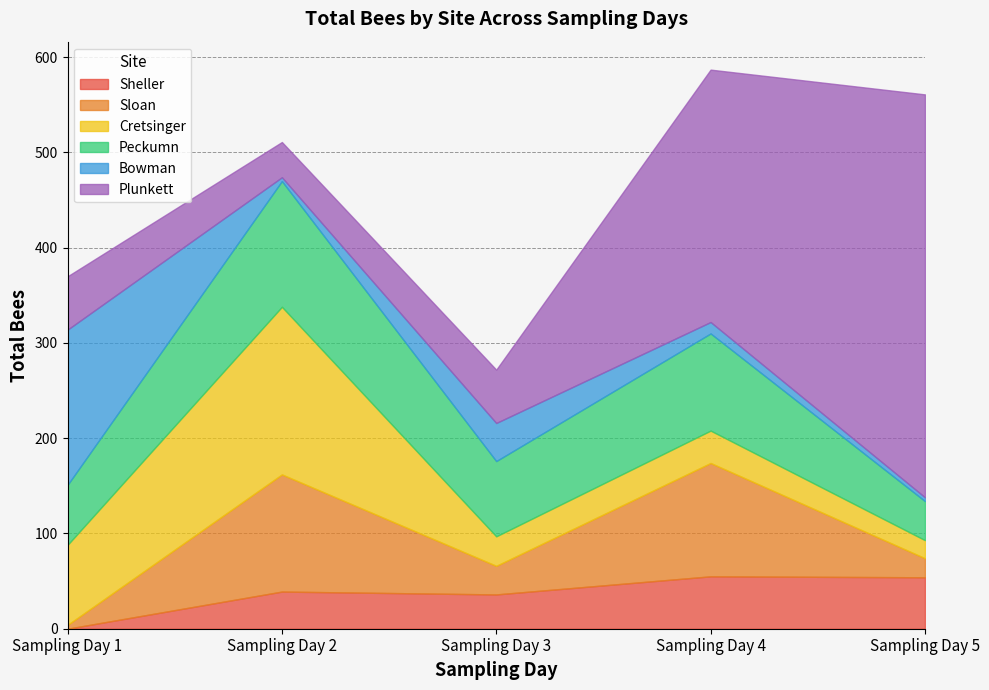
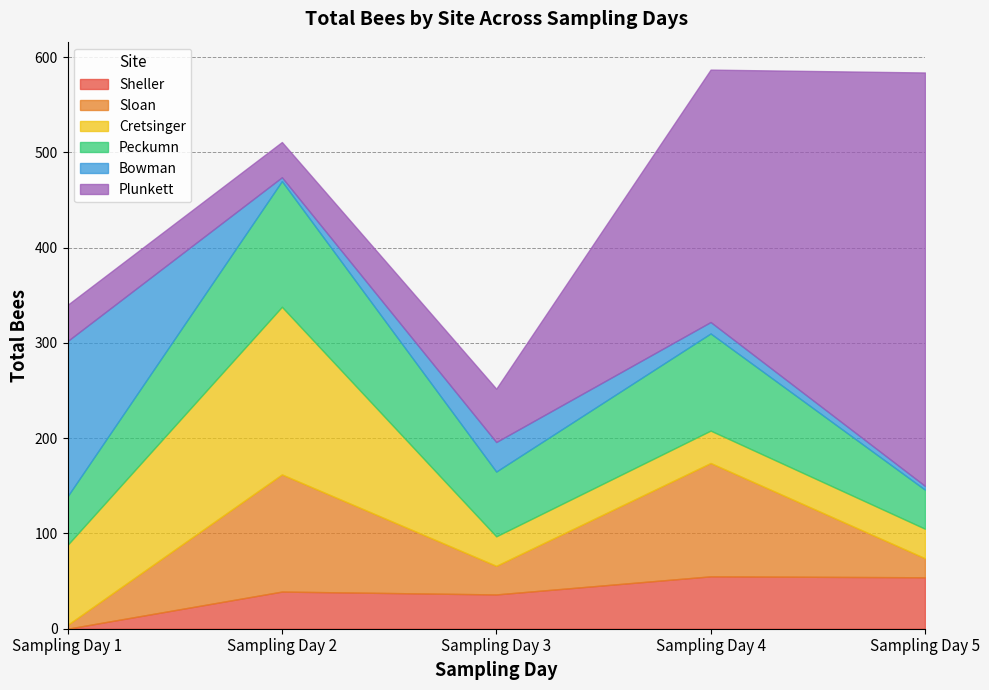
Peckumn, Sampling Day 1: 60 -> 50
Plunkett, Sampling Day 1: 60 -> 40
Peckumn, Sampling Day 3: 80 -> 70
Bowman, Sampling Day 3: 40 -> 30
Cretsinger, Sampling Day 5: 20 -> 30
Plunkett, Sampling Day 5: 420 -> 430
